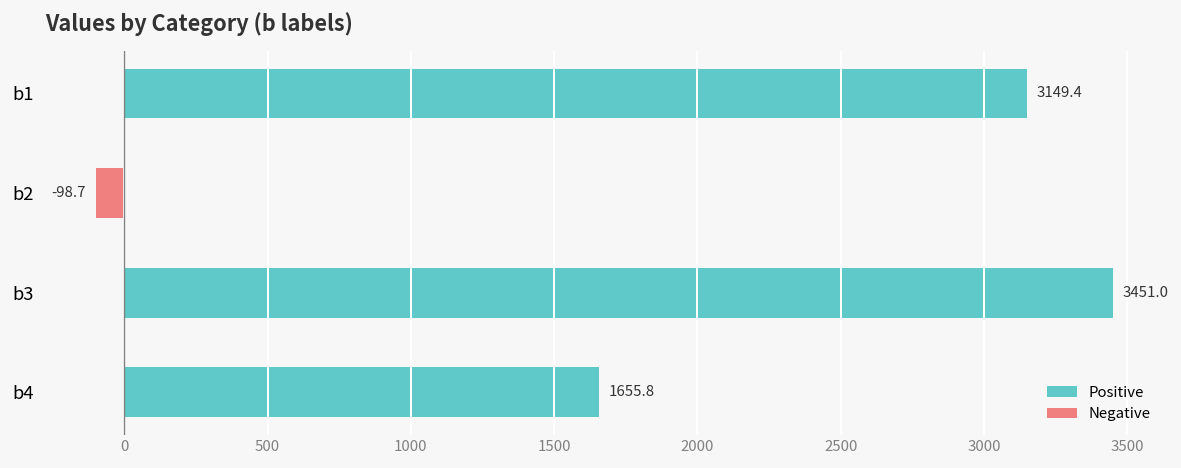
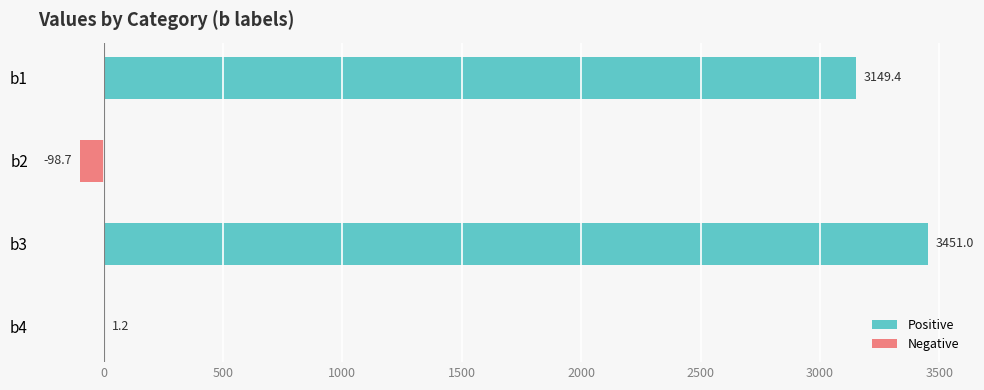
b4: 1655.8 -> 1.2
